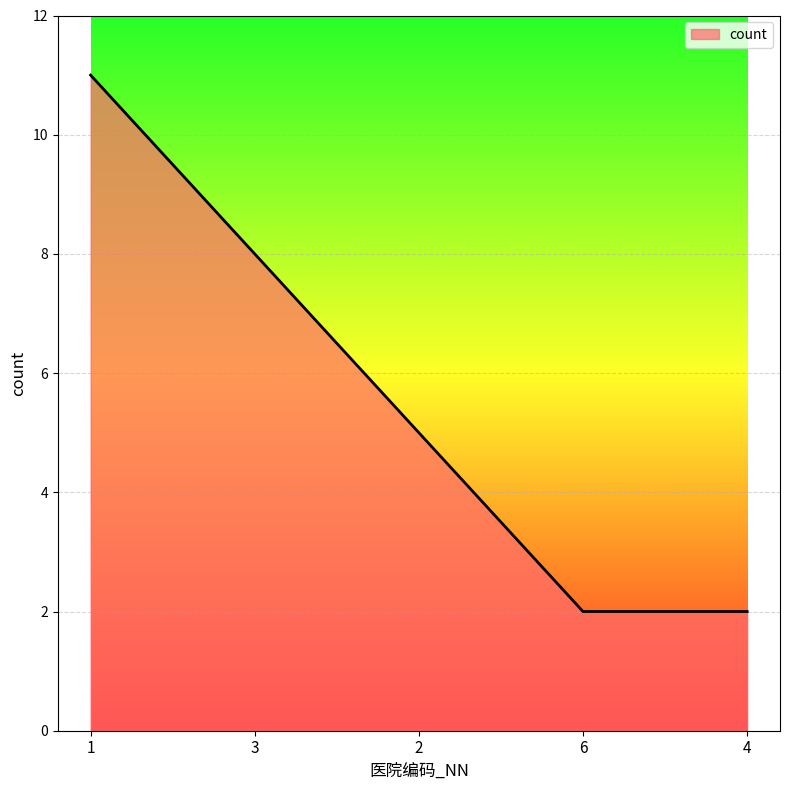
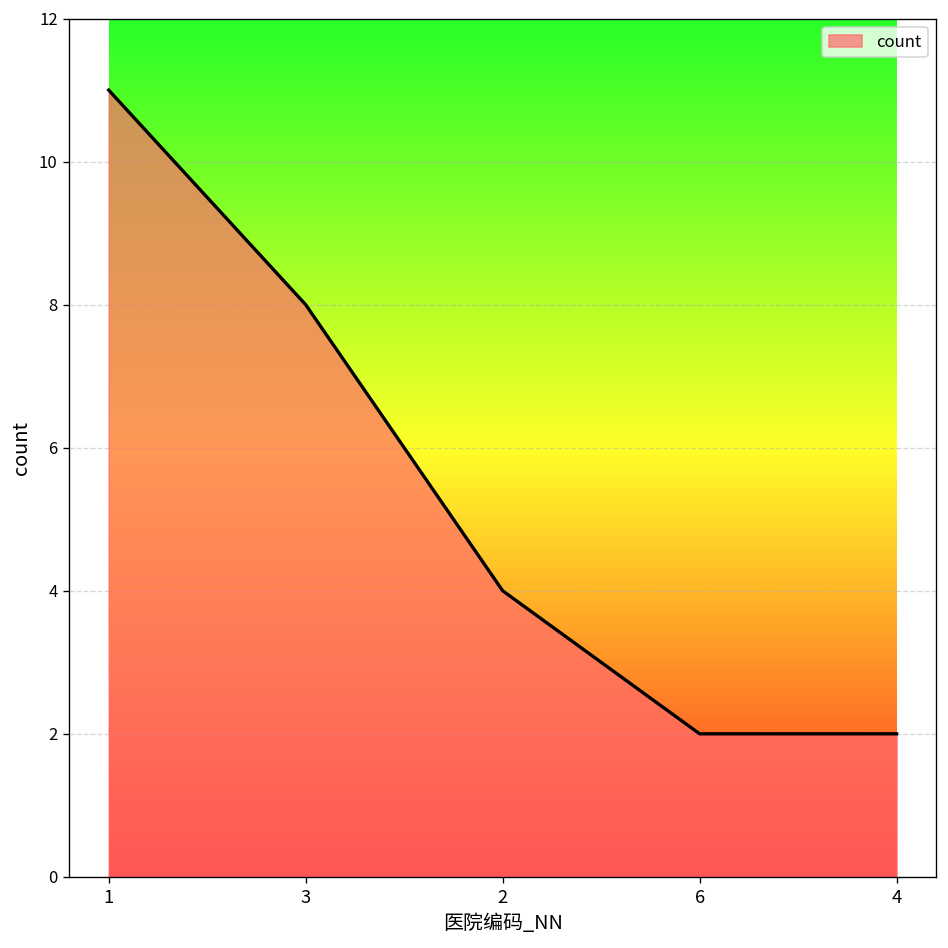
2: 5 -> 4
